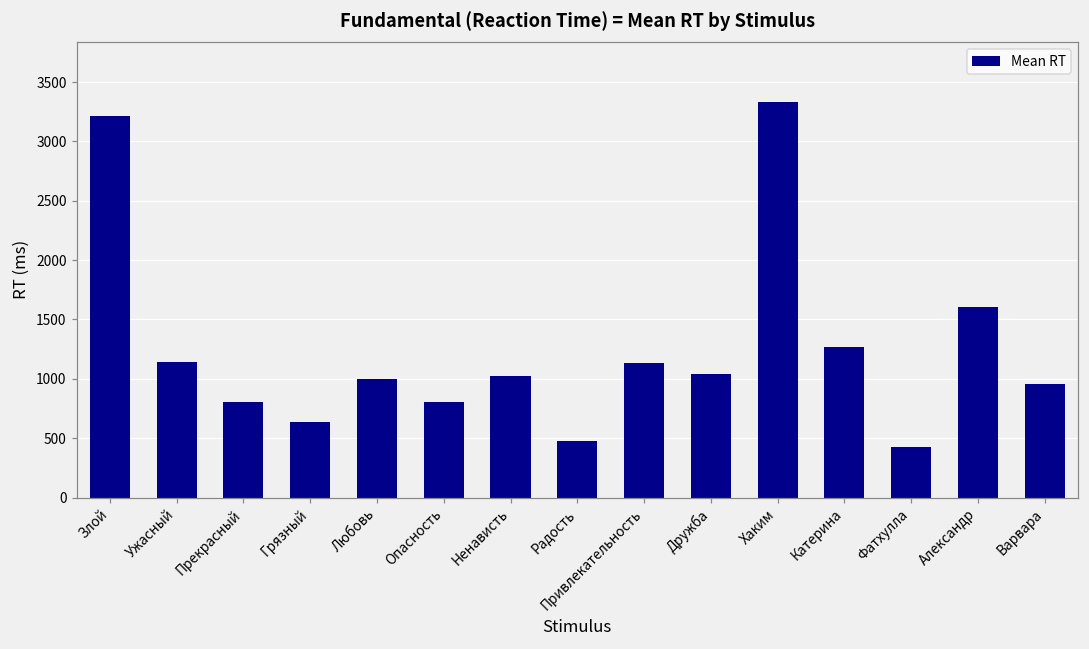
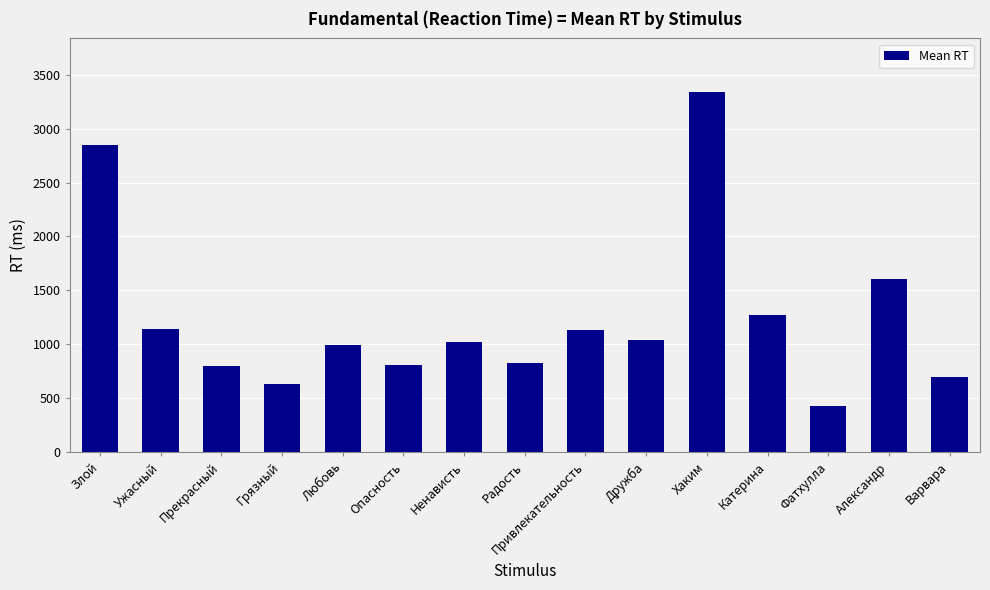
Злой: 3220 -> 2850
Радость: 470 -> 820
Варвара: 960 -> 700
